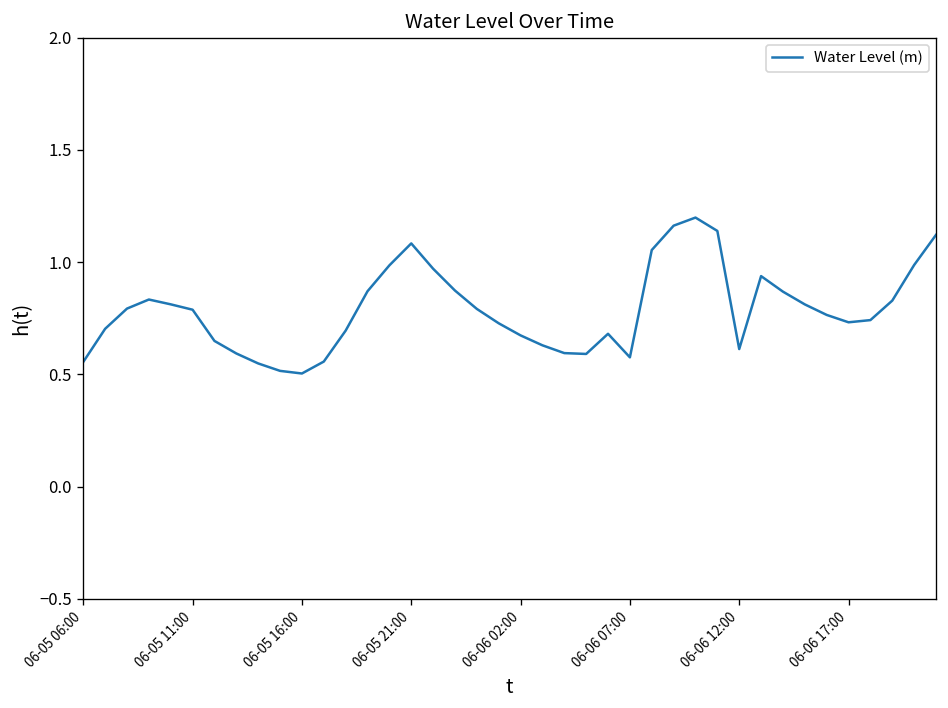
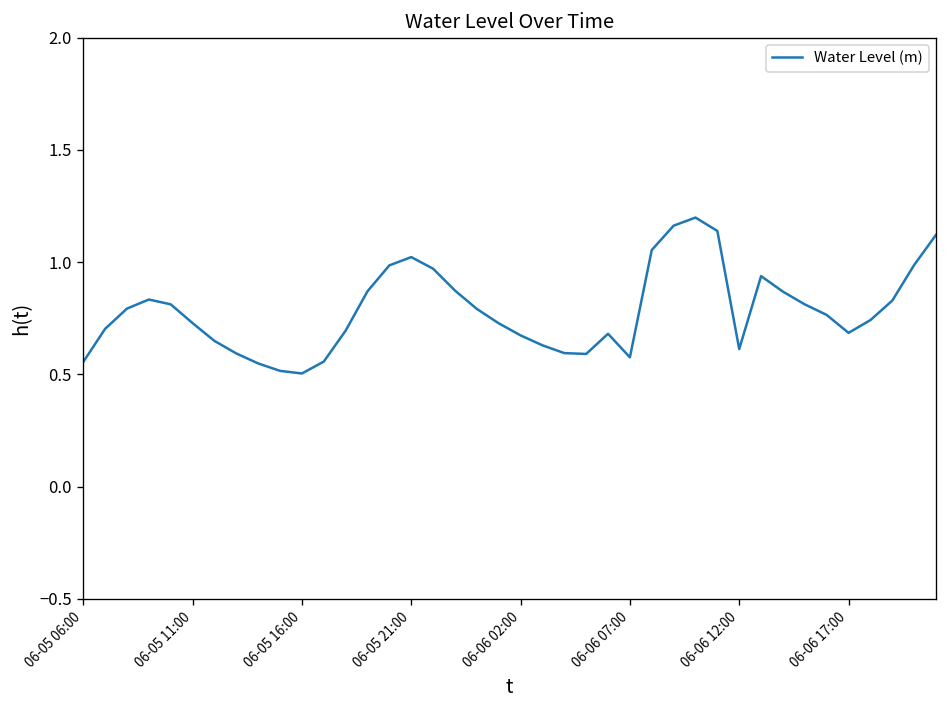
06-05 11:00: 0.79 -> 0.73
06-05 21:00: 1.08 -> 1.02
06-06 17:00: 0.73 -> 0.68
